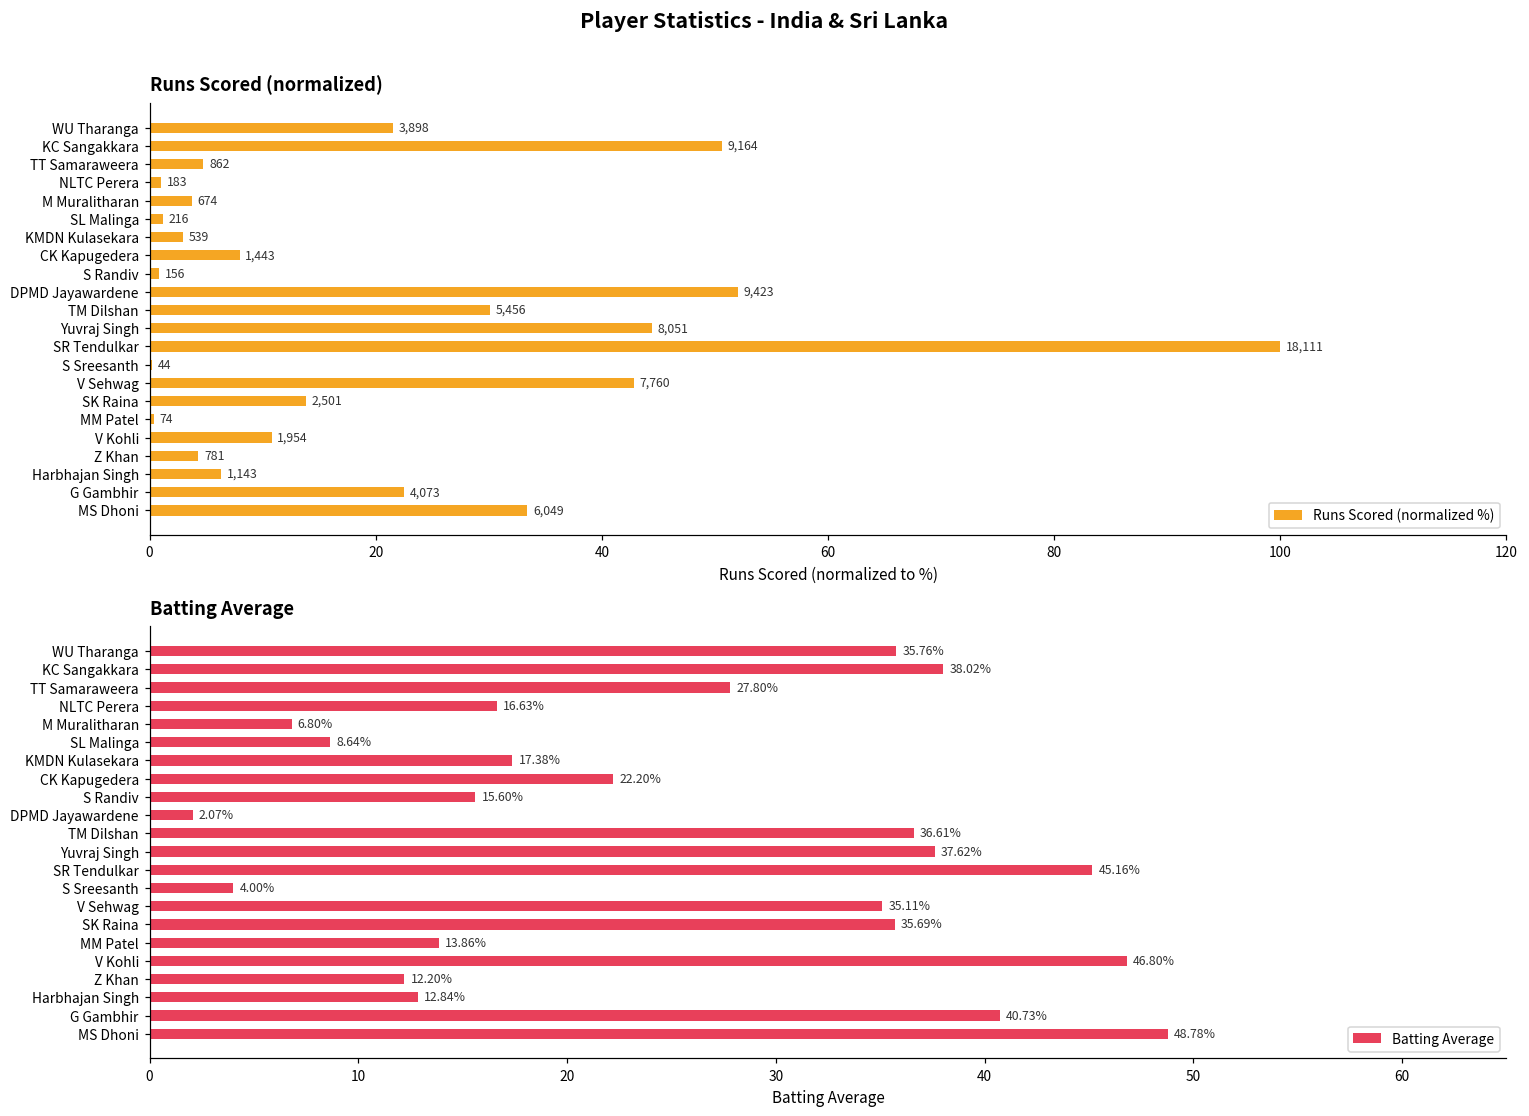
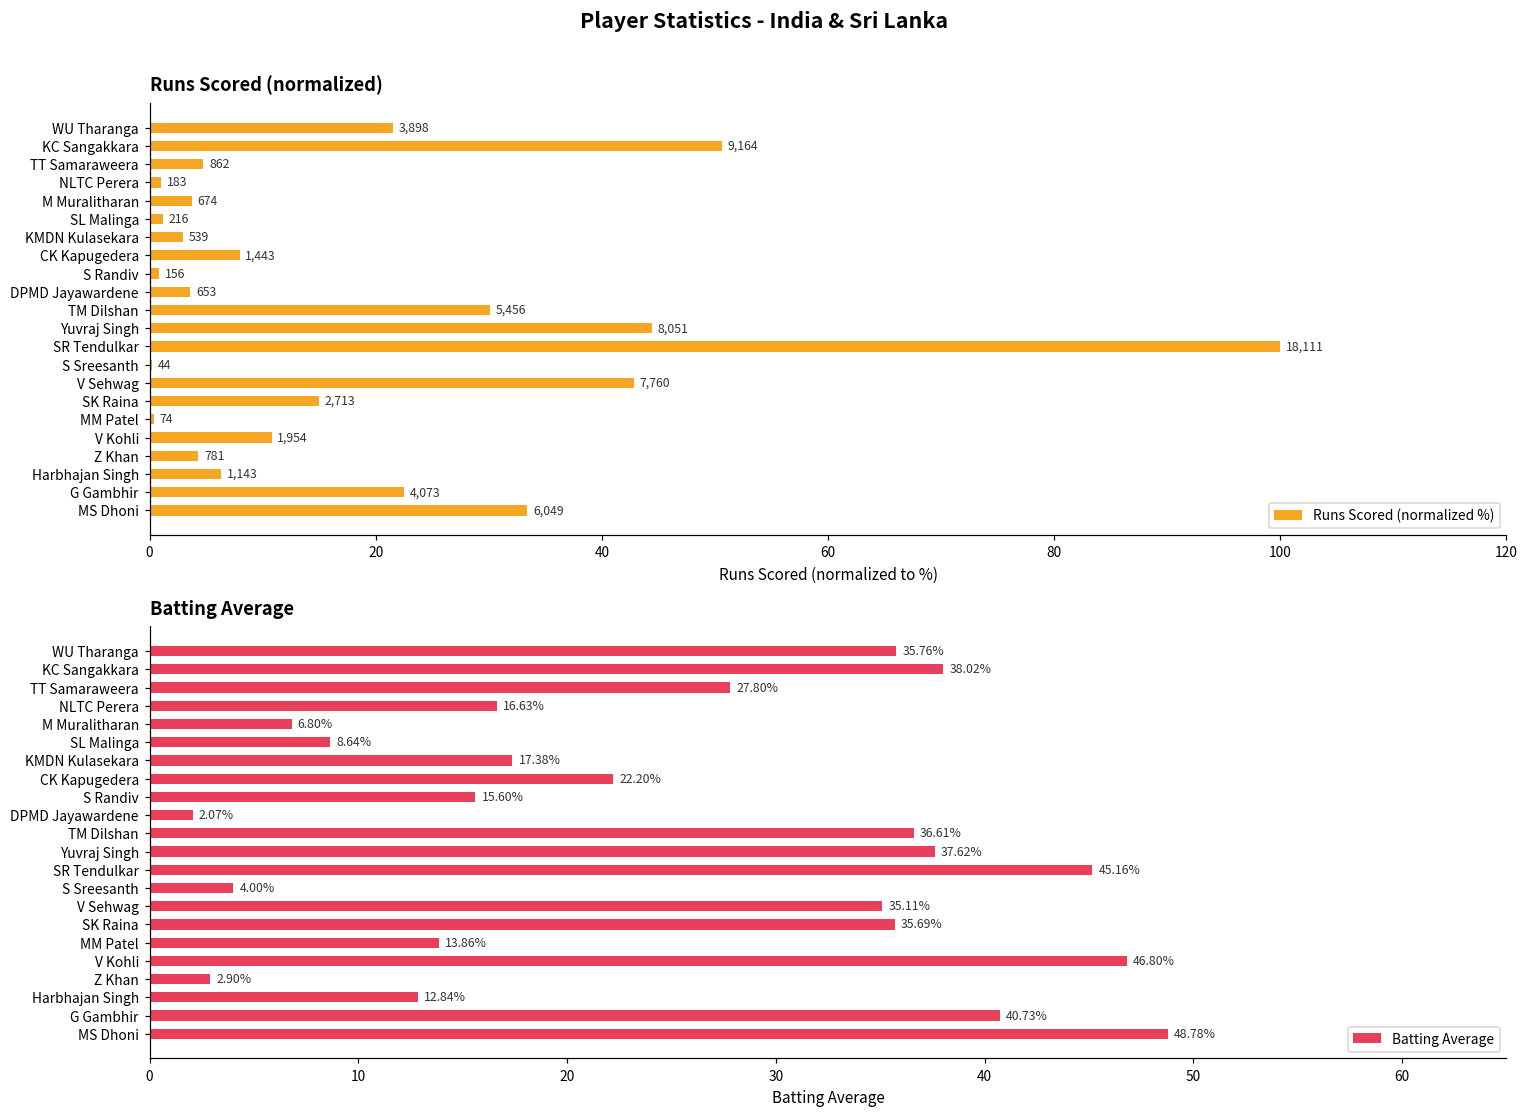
Runs Scored (normalized), DPMD Jayawardene: 9,423 -> 653
Runs Scored (normalized), SK Raina: 2,501 -> 2,713
Batting Average, Z Khan: 12.20% -> 2.90%
